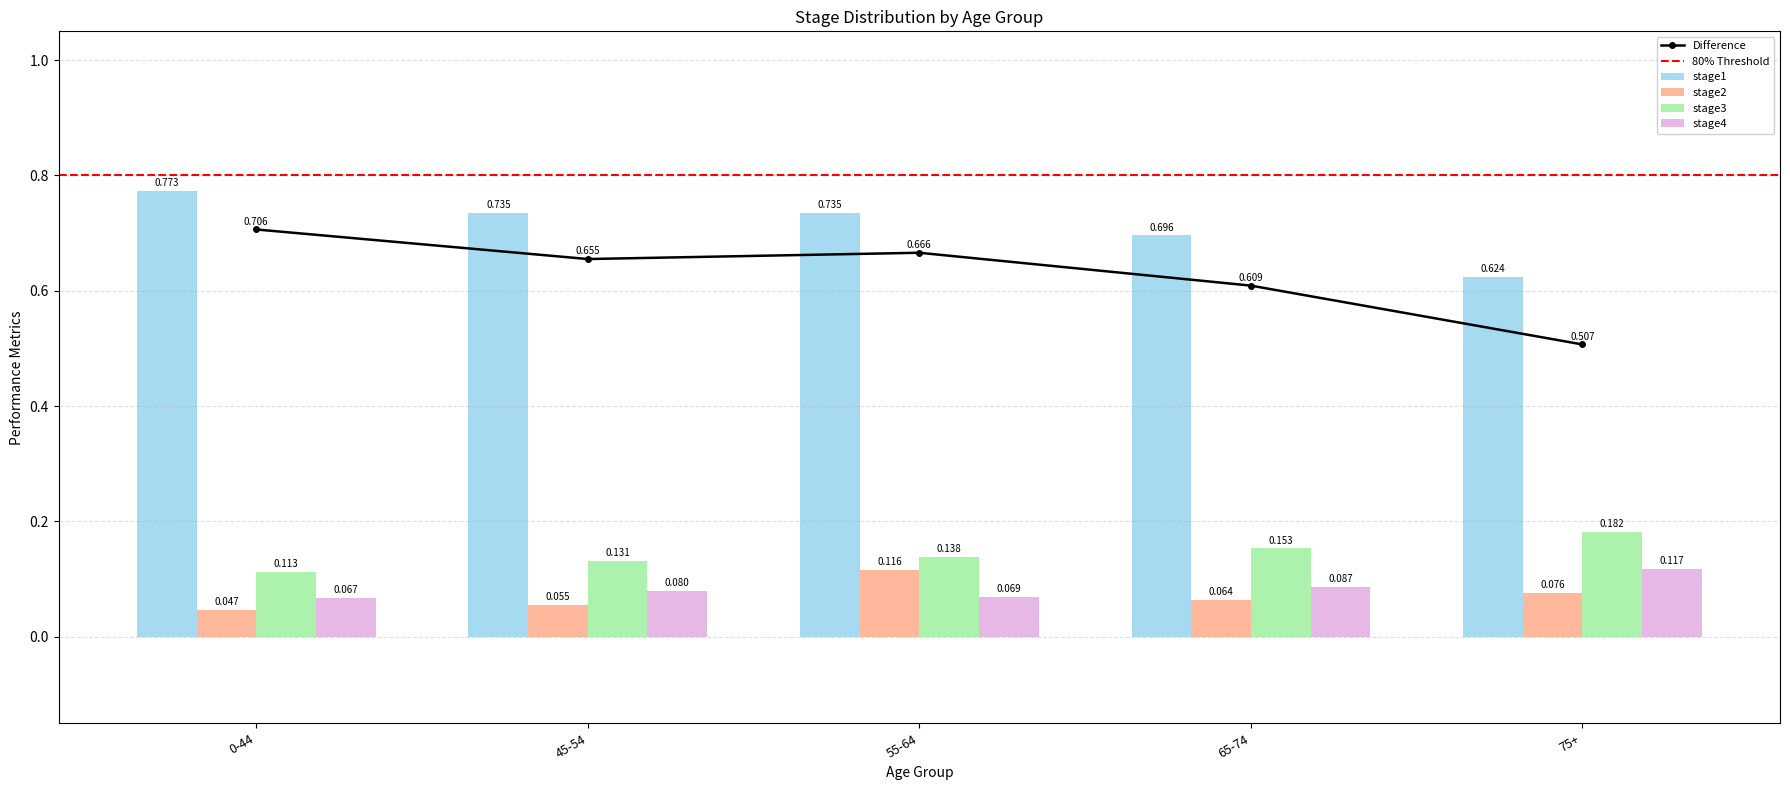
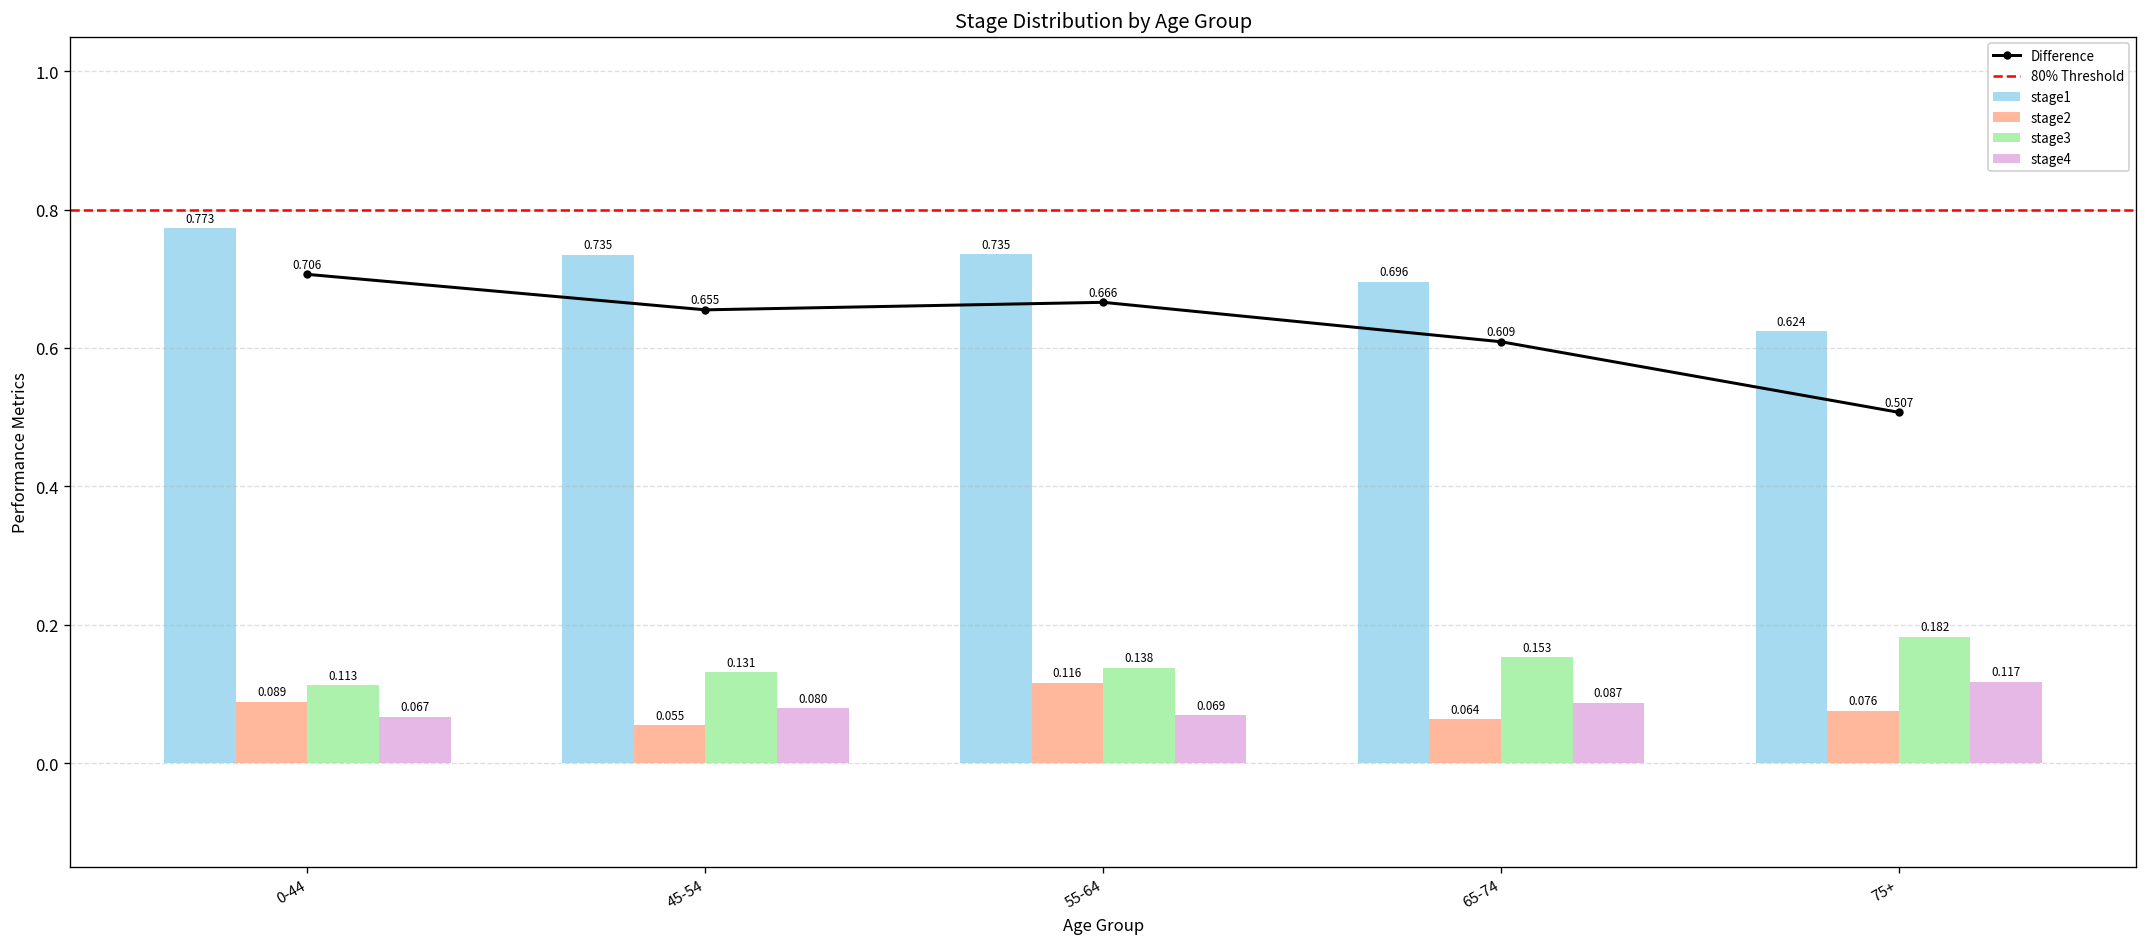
stage2, 0-44: 0.047 -> 0.089
